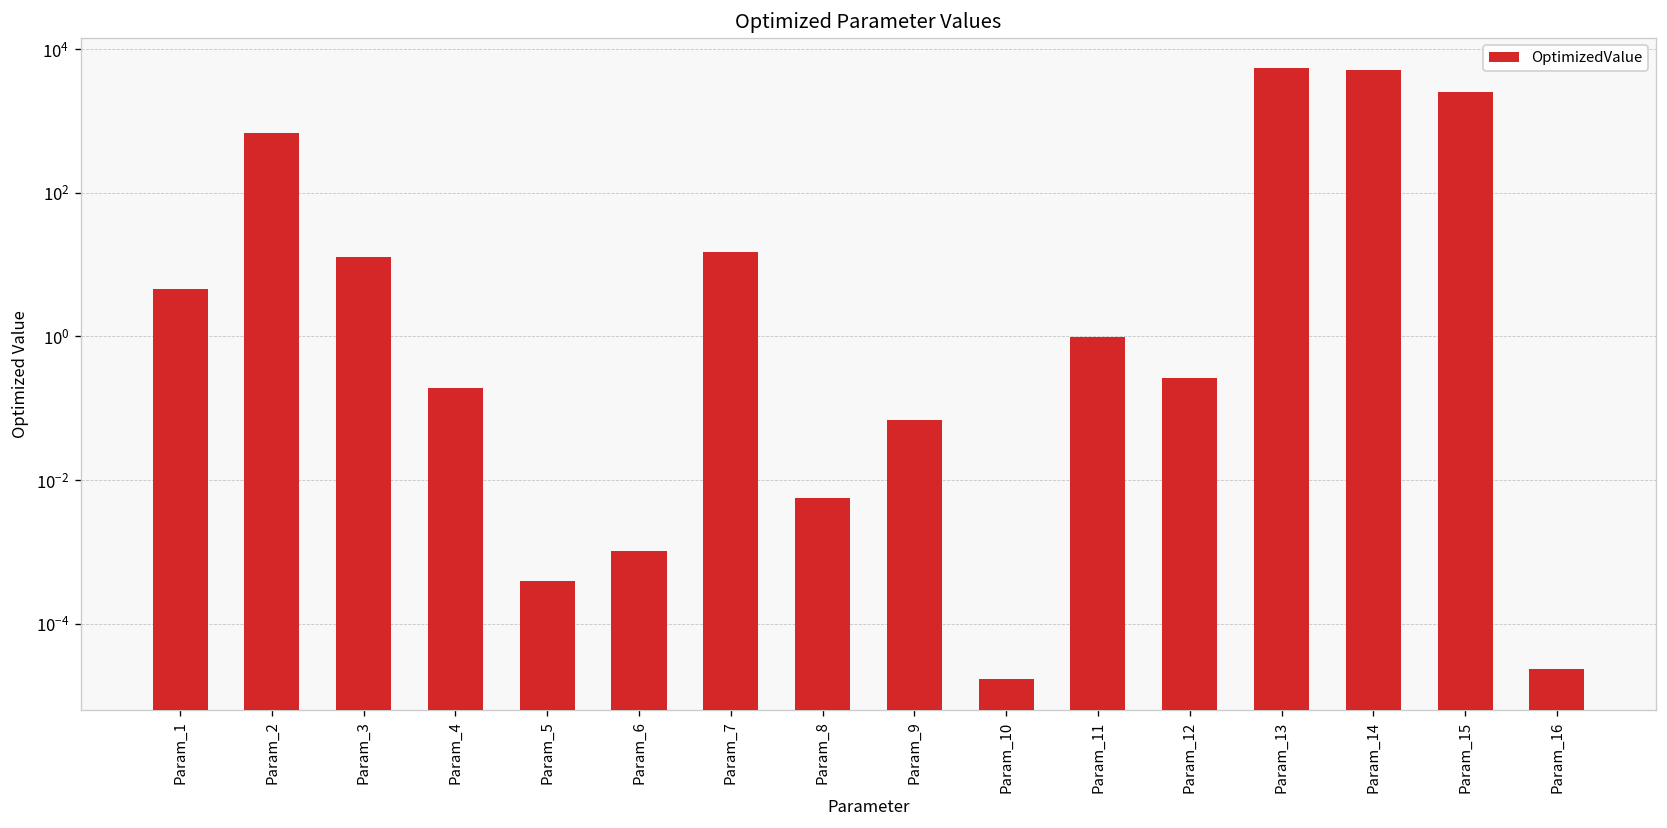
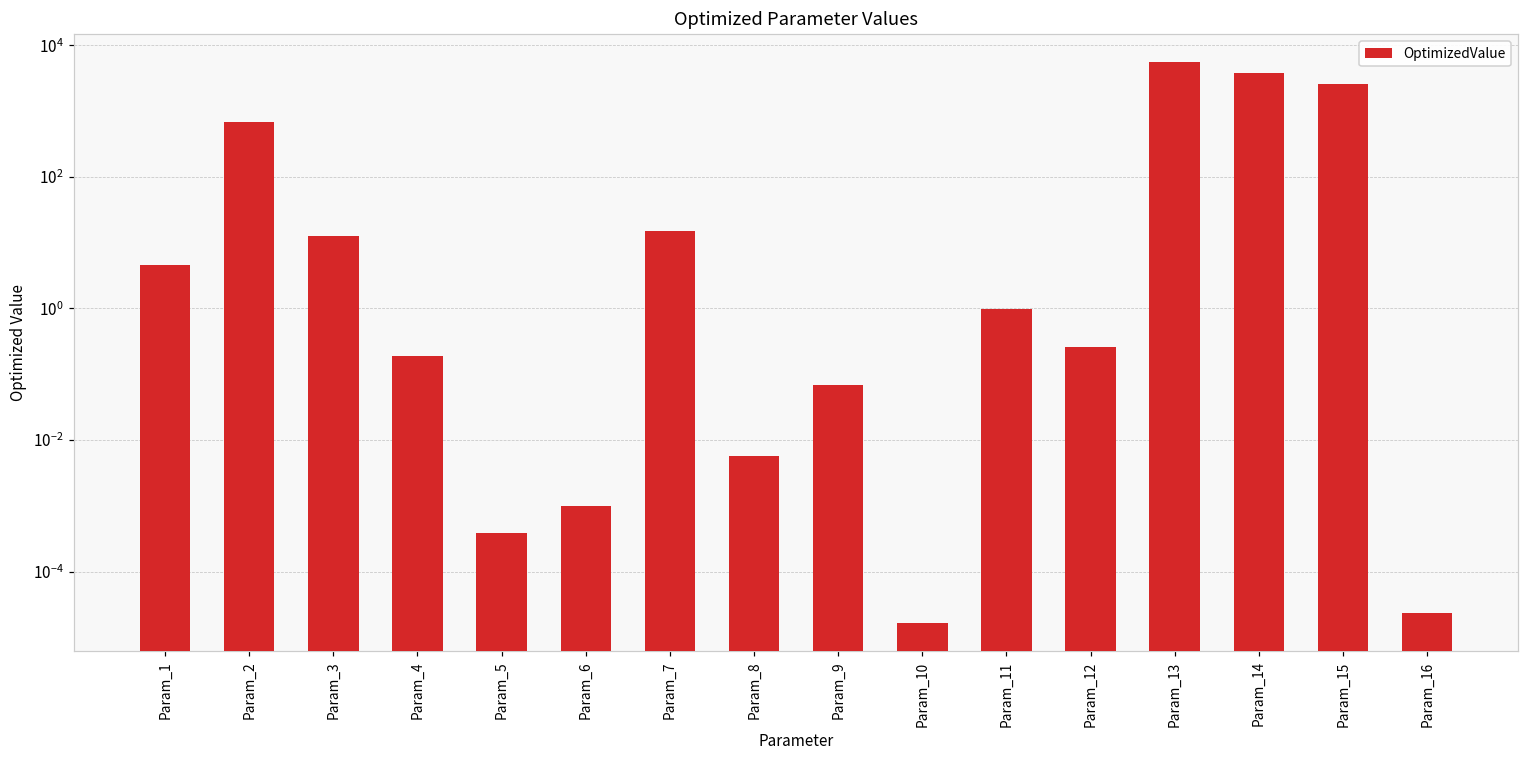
Param_14: 5000 -> 4000
